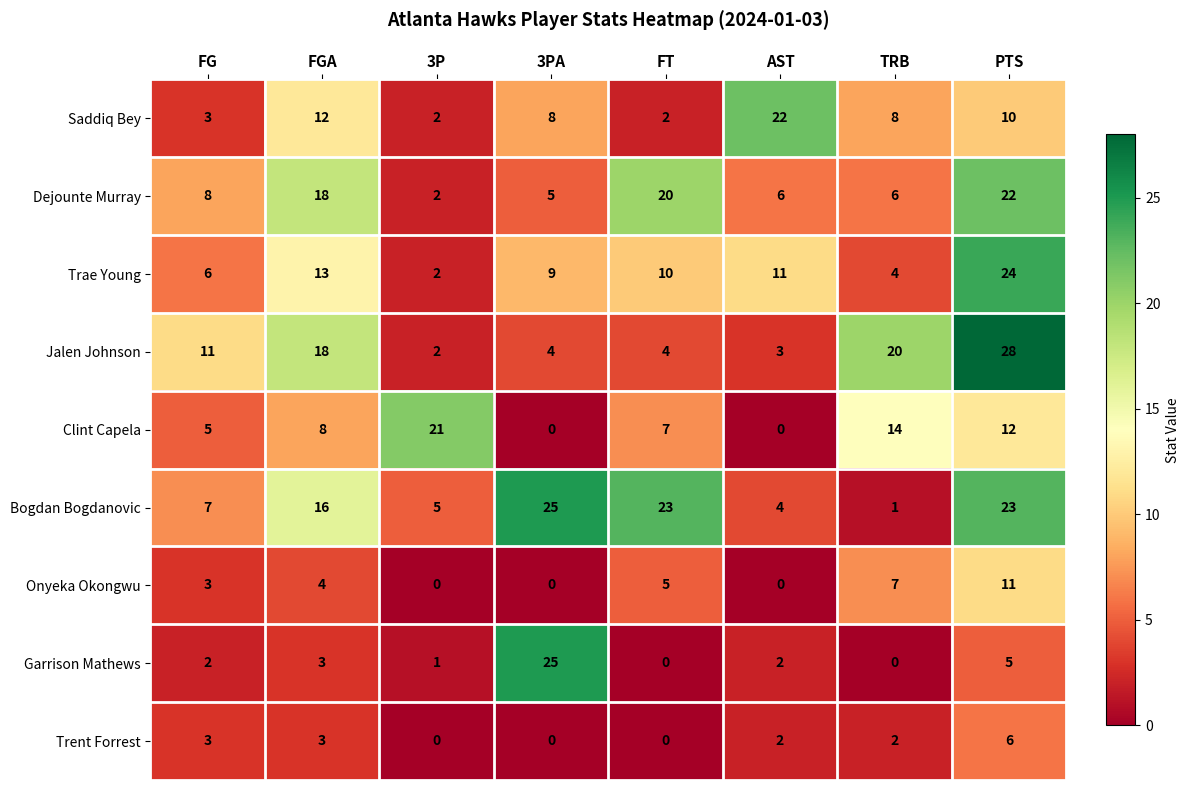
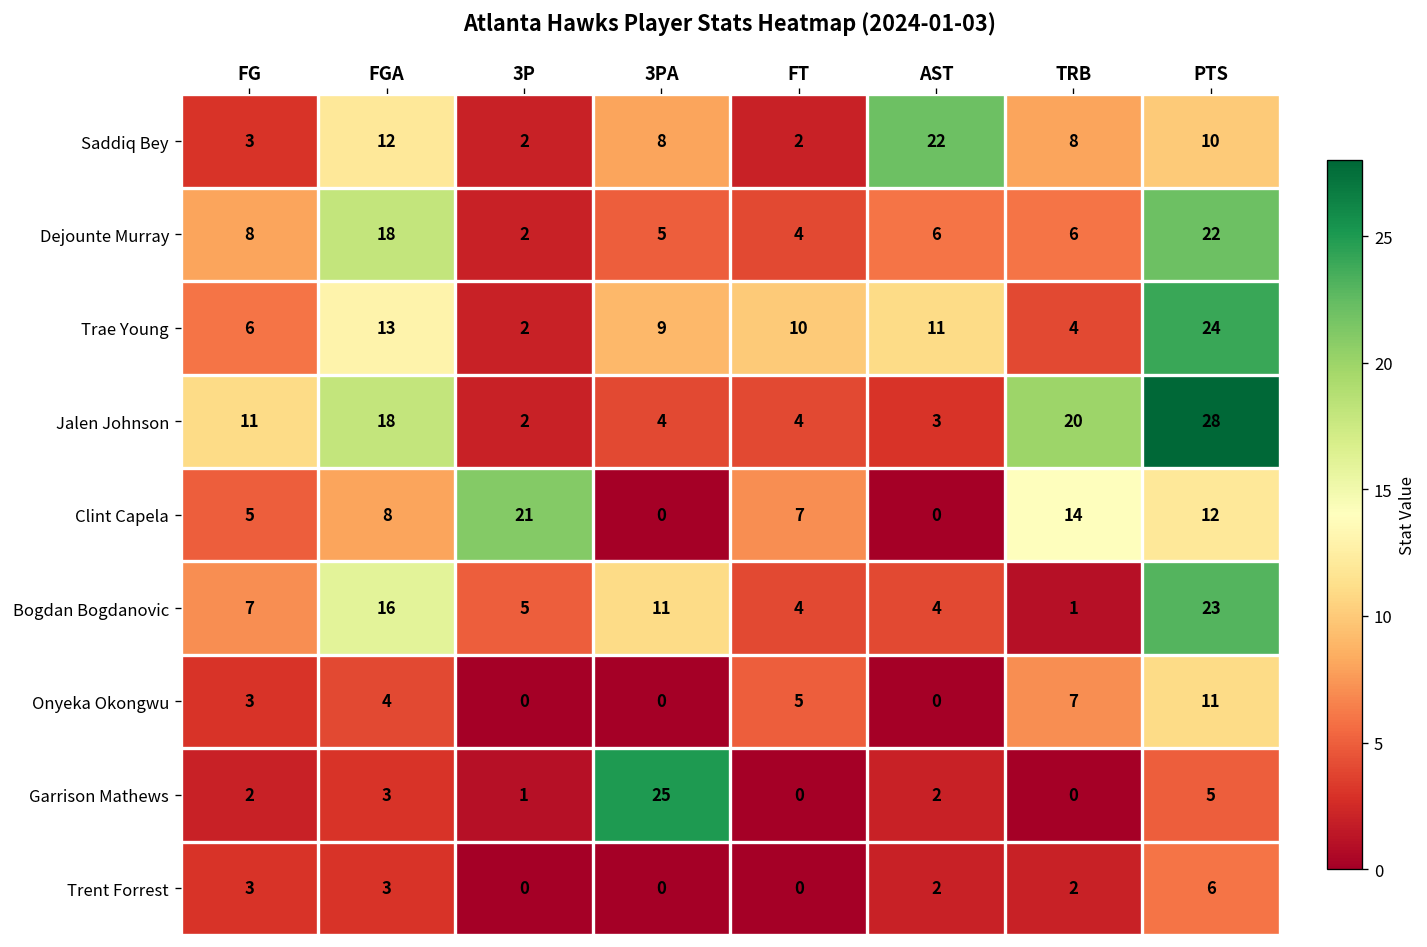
Dejounte Murray, FT: 20 -> 4
Bogdan Bogdanovic, 3PA: 25 -> 11
Bogdan Bogdanovic, FT: 23 -> 4
